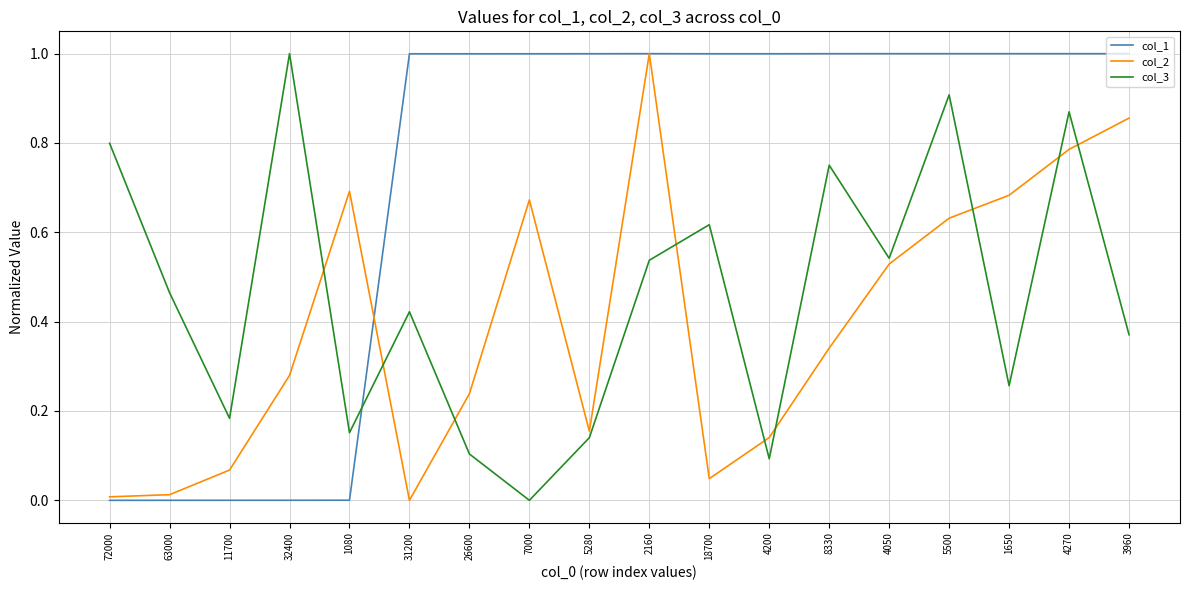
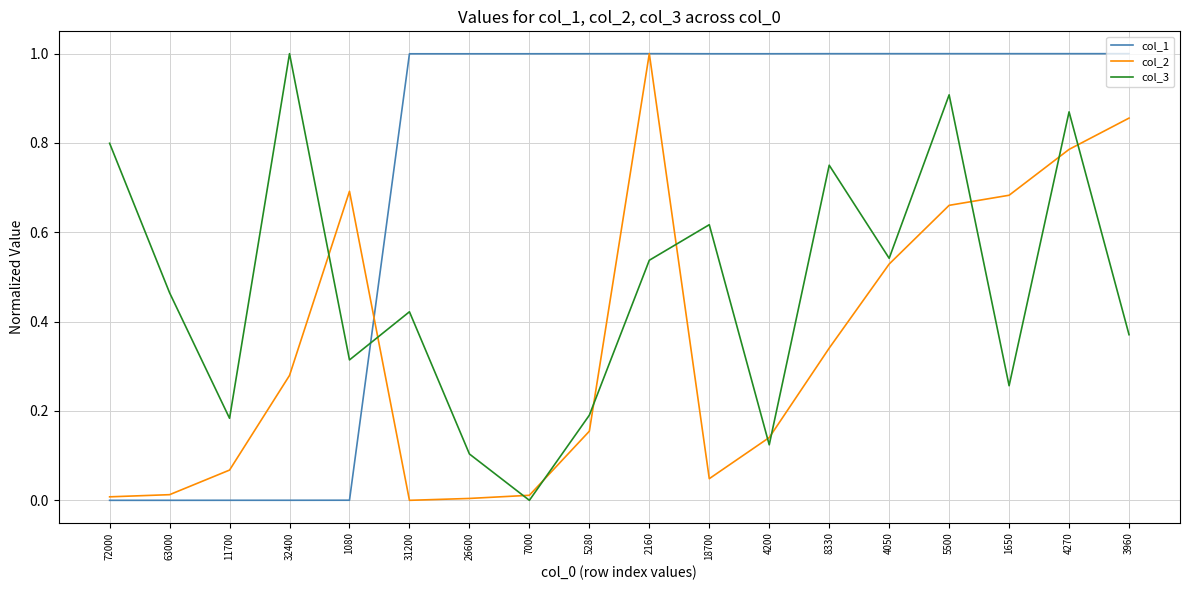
col_3, 1080: 0.15 -> 0.31
col_2, 26600: 0.24 -> 0.00
col_2, 7000: 0.67 -> 0.01
col_3, 5280: 0.14 -> 0.19
col_3, 4200: 0.09 -> 0.12
col_2, 5500: 0.63 -> 0.66
